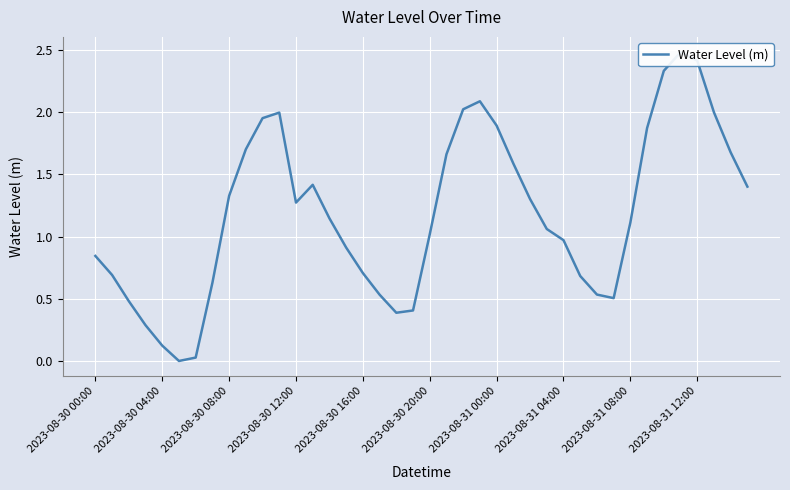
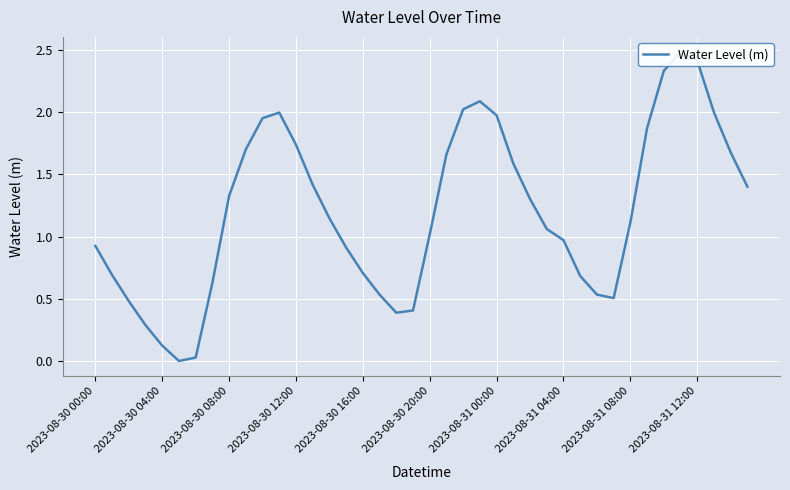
2023-08-30 00:00: 0.84 -> 0.93
2023-08-30 12:00: 1.27 -> 1.74
2023-08-31 00:00: 1.89 -> 1.98
